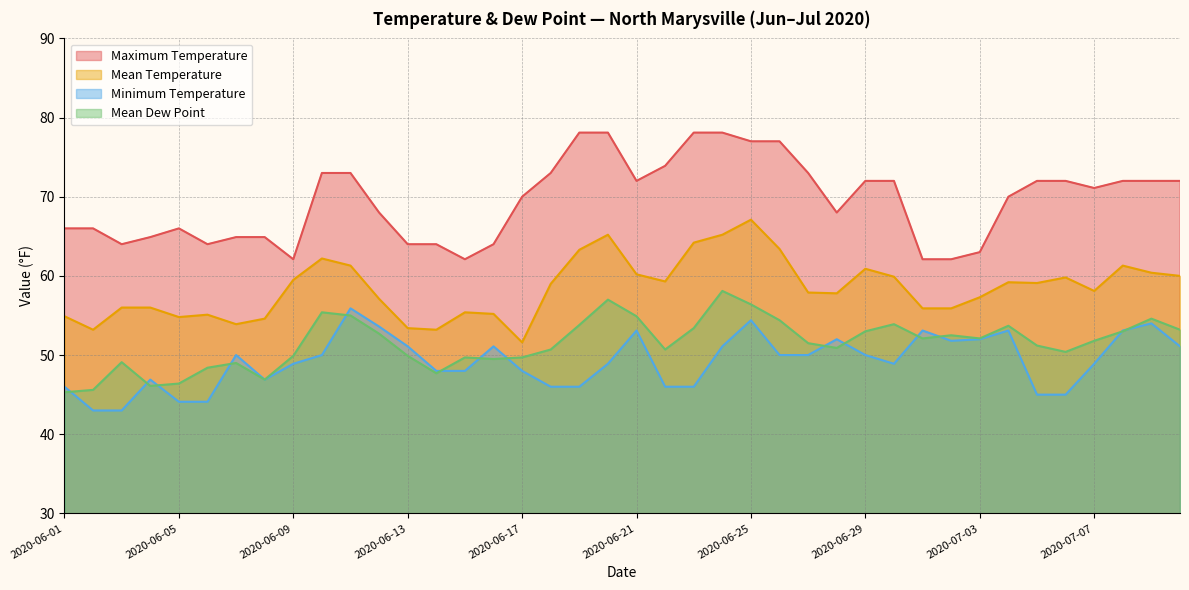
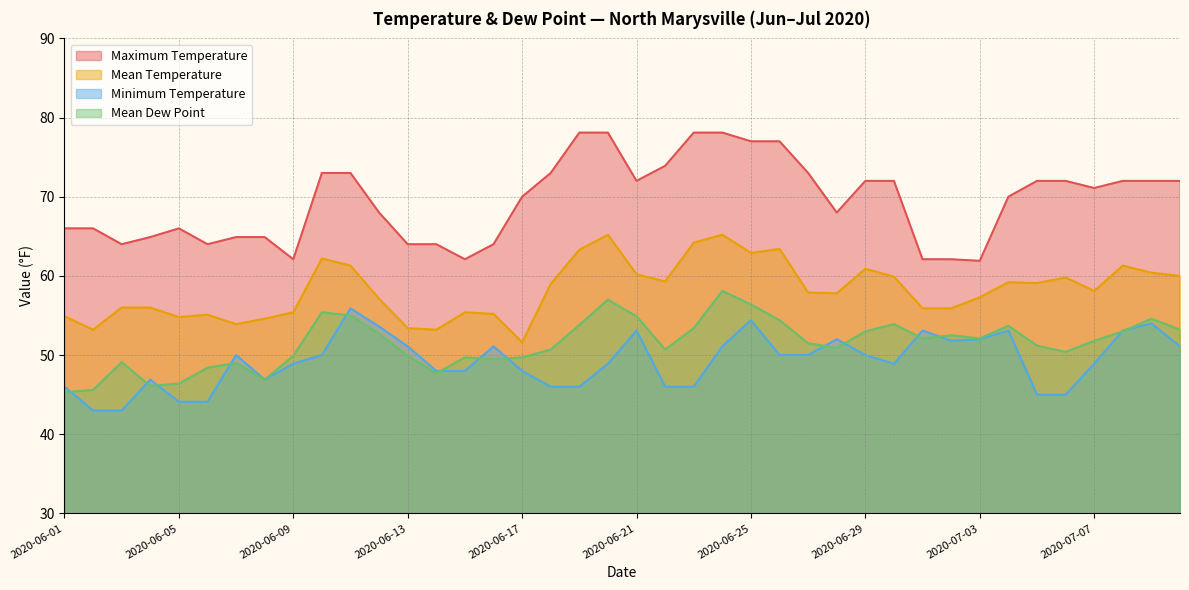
Mean Temperature, 2020-06-09: 60 -> 55
Mean Temperature, 2020-06-25: 67 -> 63
Maximum Temperature, 2020-07-03: 63 -> 62
